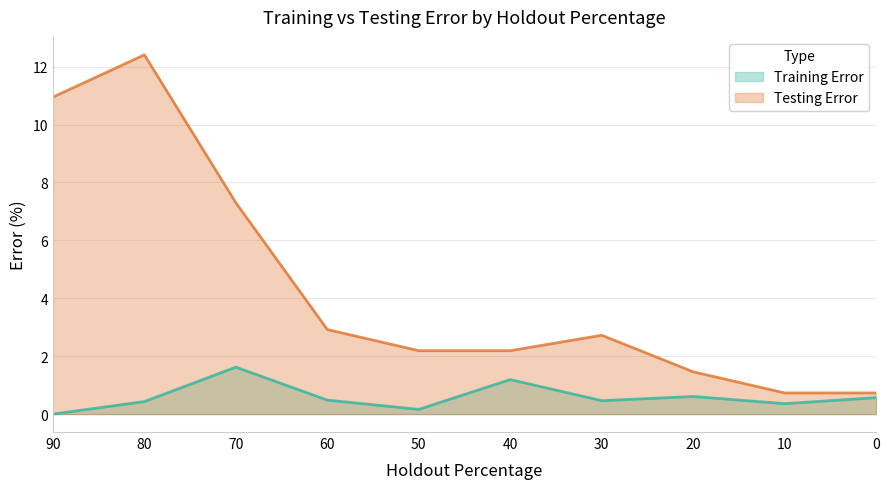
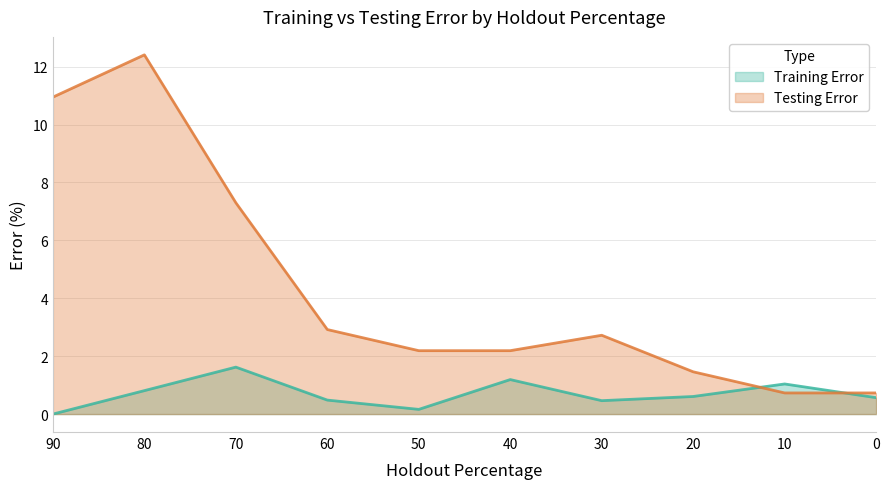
Training Error, 80: 0.4 -> 0.8
Training Error, 10: 0.4 -> 1.0
